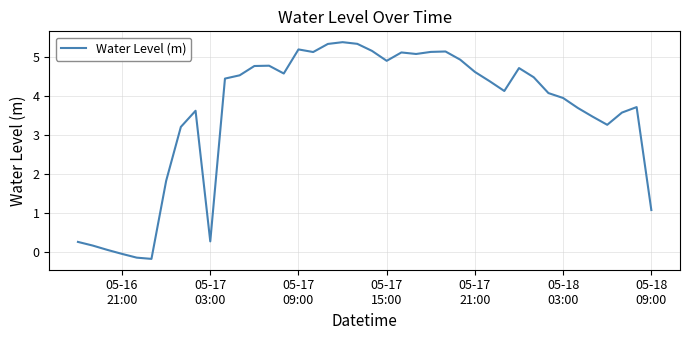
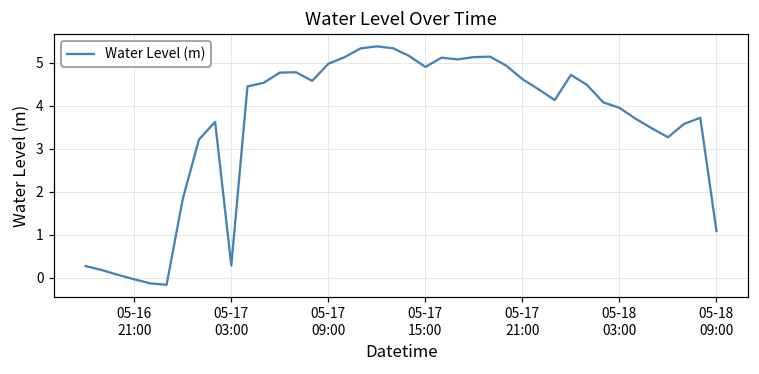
05-17 09:00: 5.2 -> 5.0
